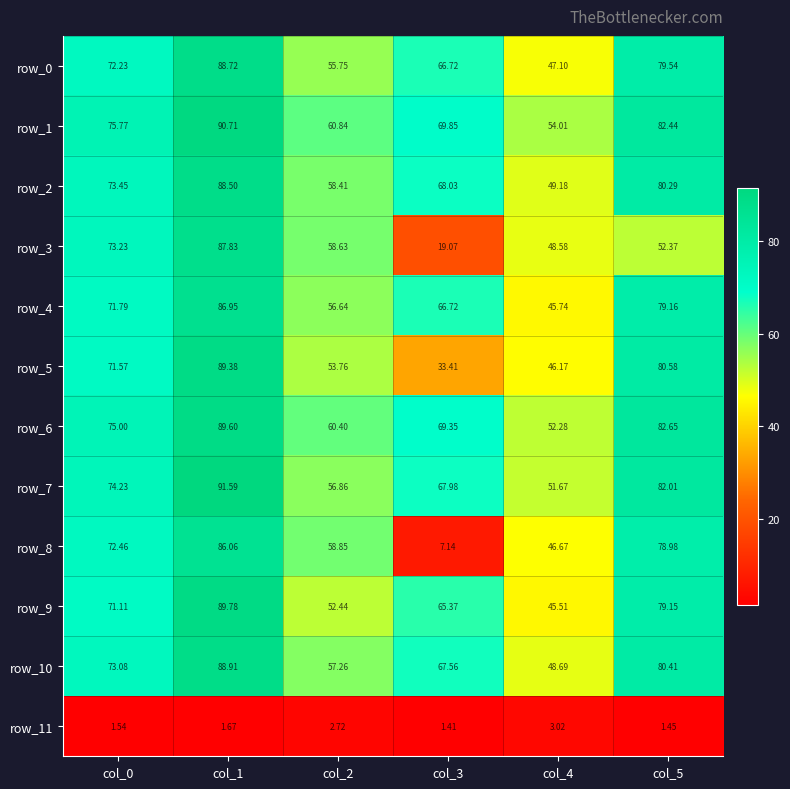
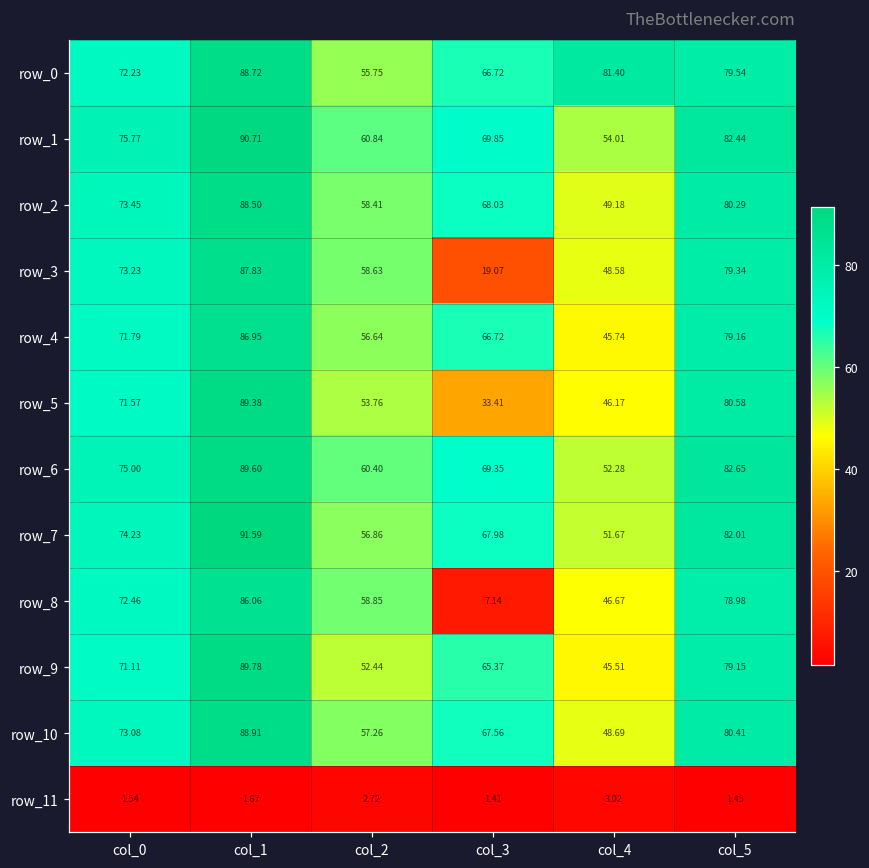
row_0, col_4: 47.10 -> 81.40
row_3, col_5: 52.37 -> 79.34
